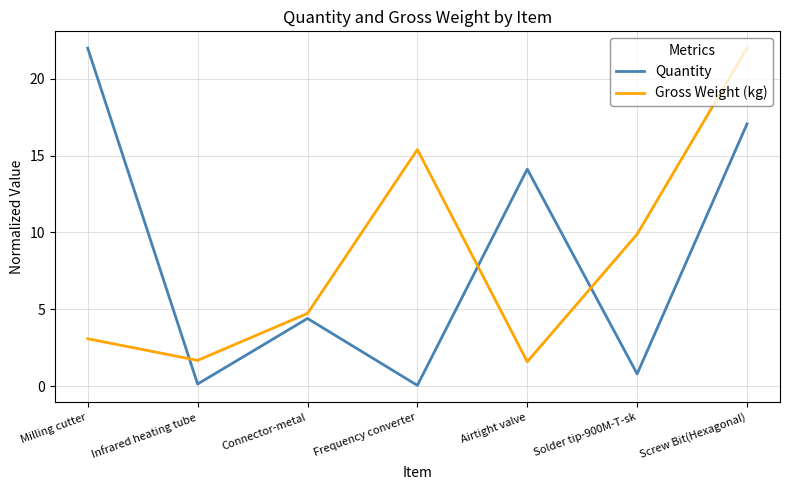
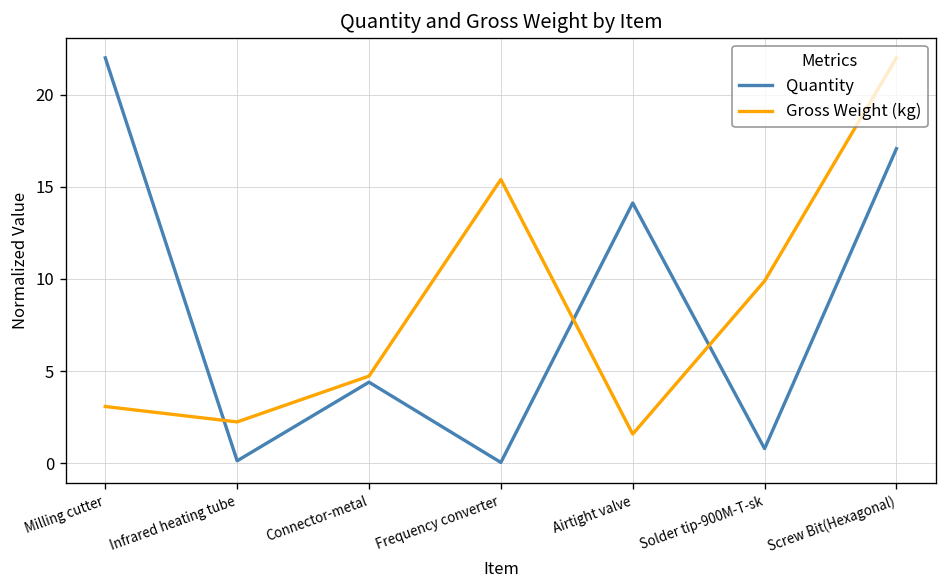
Gross Weight (kg), Infrared heating tube: 1.7 -> 2.2
